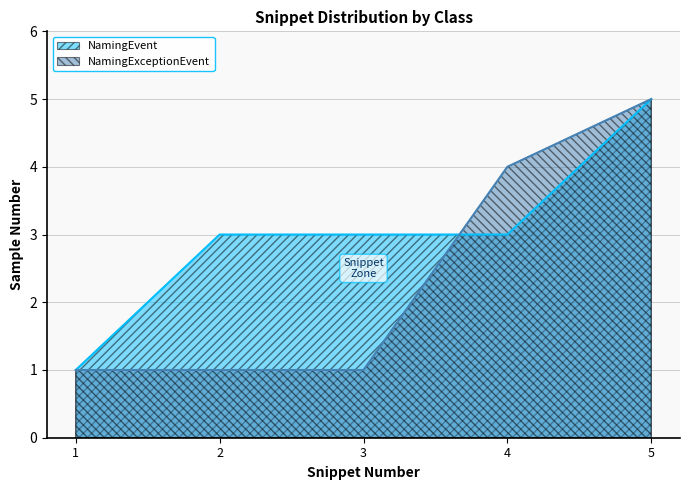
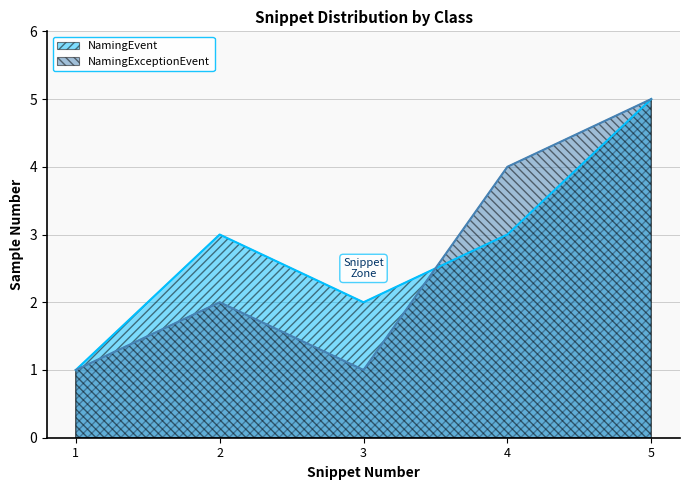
NamingExceptionEvent, 2: 1 -> 2
NamingEvent, 3: 3 -> 2
